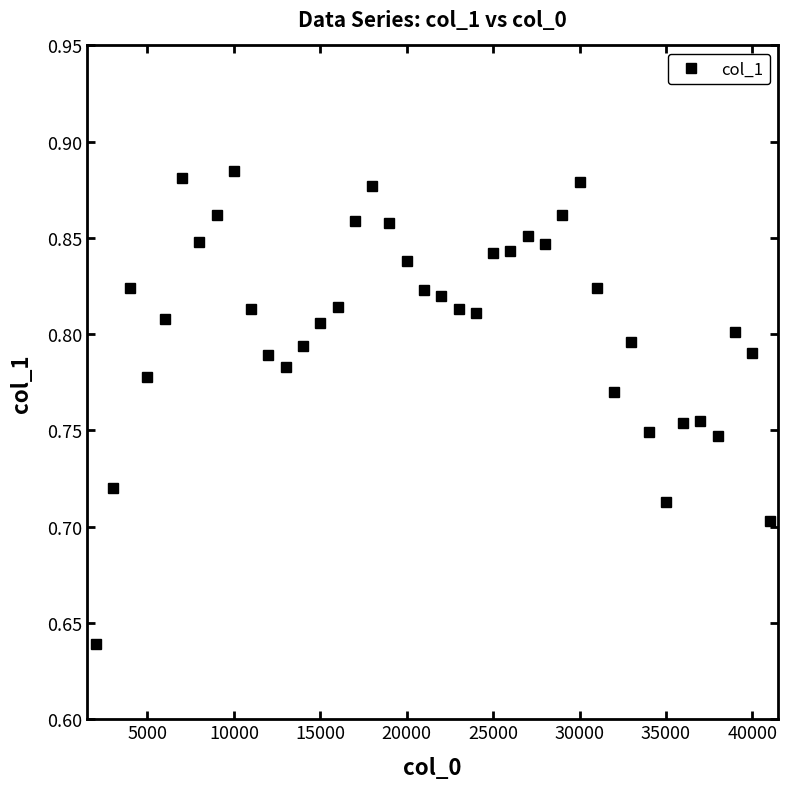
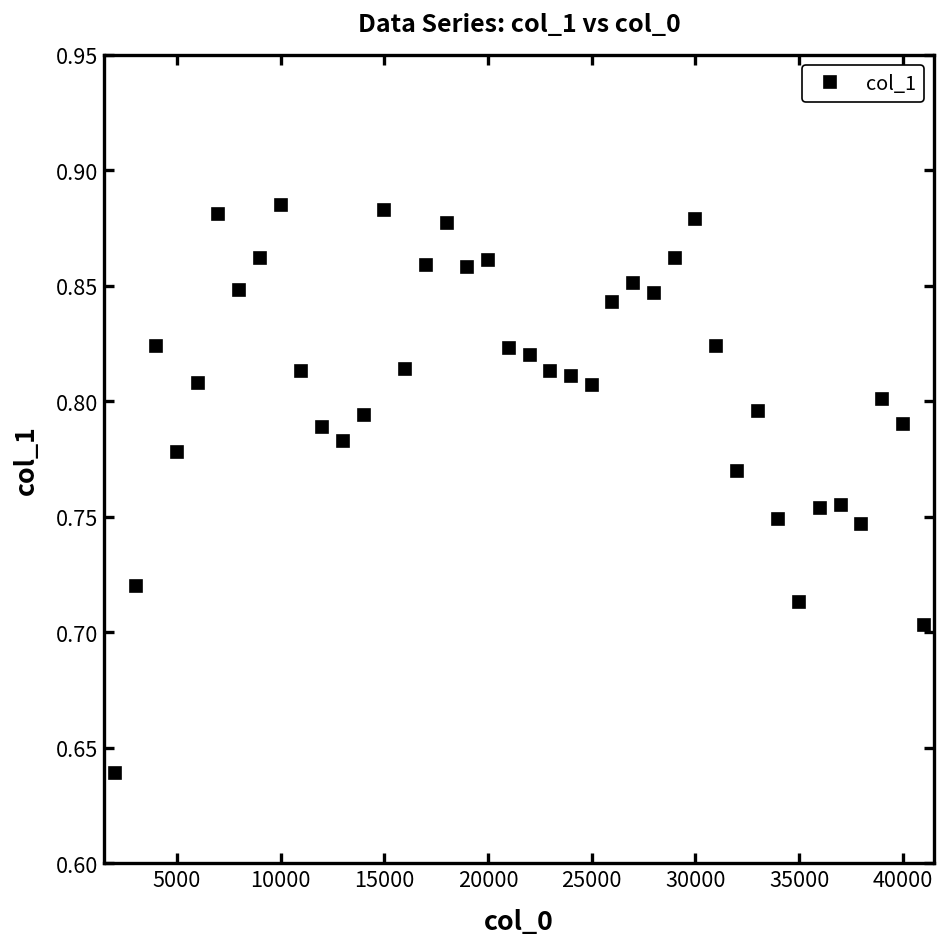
15000: 0.806 -> 0.883
20000: 0.838 -> 0.861
25000: 0.842 -> 0.807
